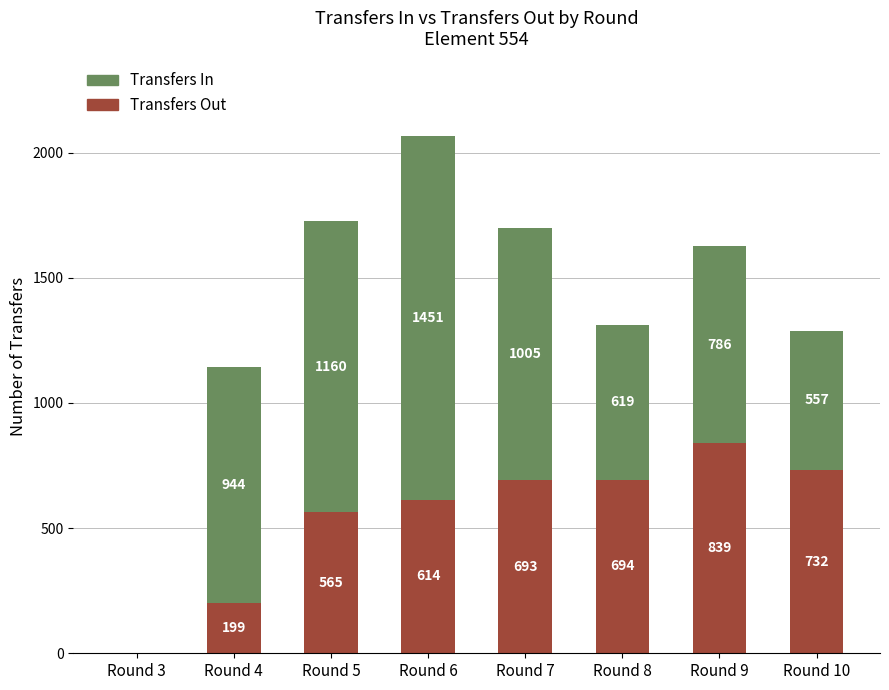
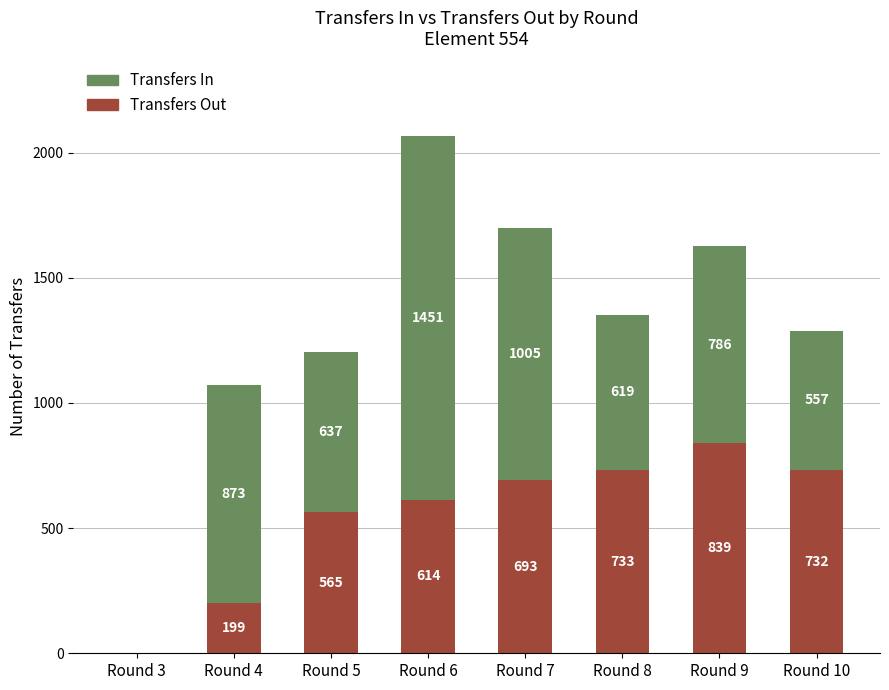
Transfers In, Round 4: 944 -> 873
Transfers In, Round 5: 1160 -> 637
Transfers Out, Round 8: 694 -> 733
